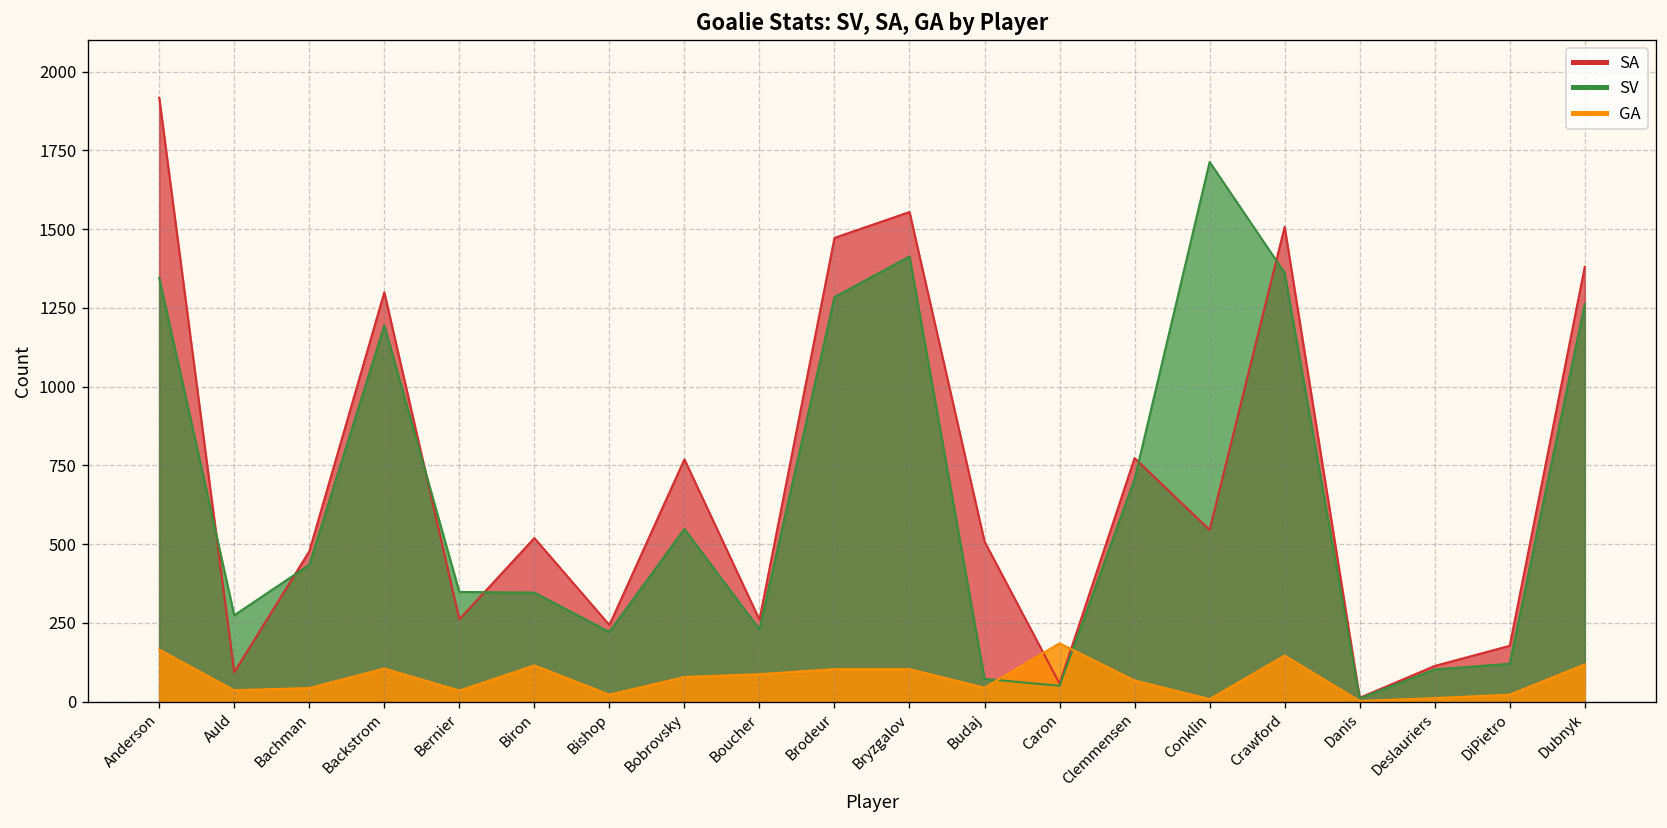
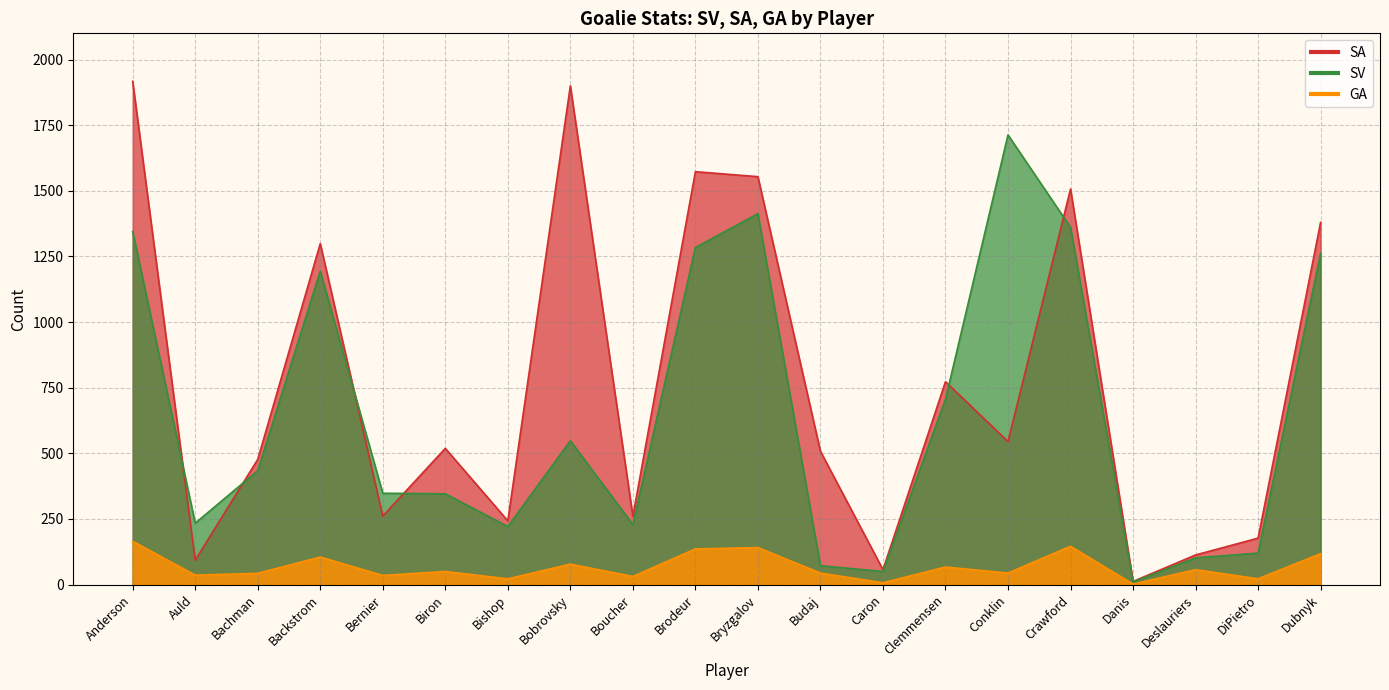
SV, Auld: 270 -> 230
GA, Biron: 120 -> 50
SA, Bobrovsky: 770 -> 1900
GA, Boucher: 90 -> 30
SA, Brodeur: 1470 -> 1570
GA, Brodeur: 100 -> 140
GA, Bryzgalov: 100 -> 140
GA, Caron: 190 -> 10
GA, Conklin: 10 -> 40
GA, Deslauriers: 10 -> 60
